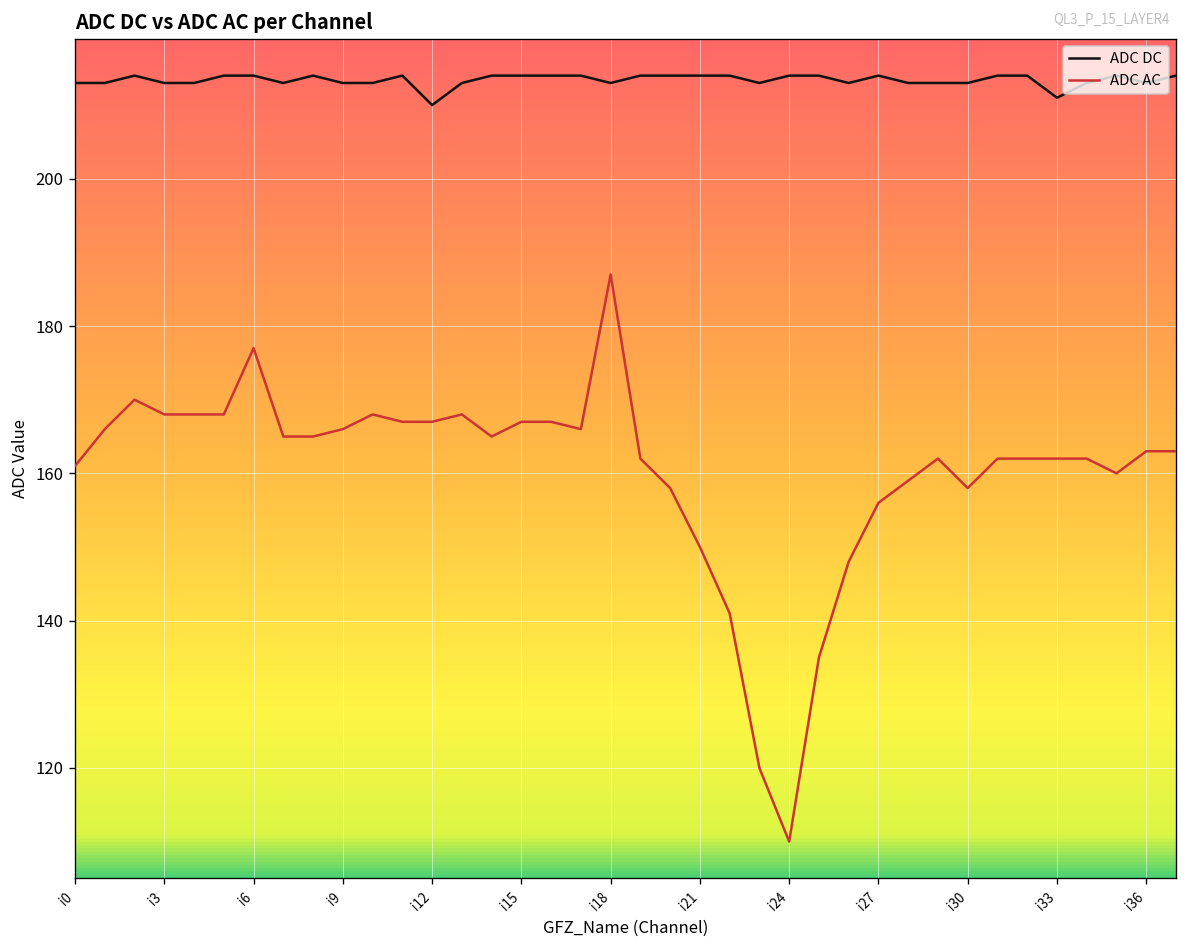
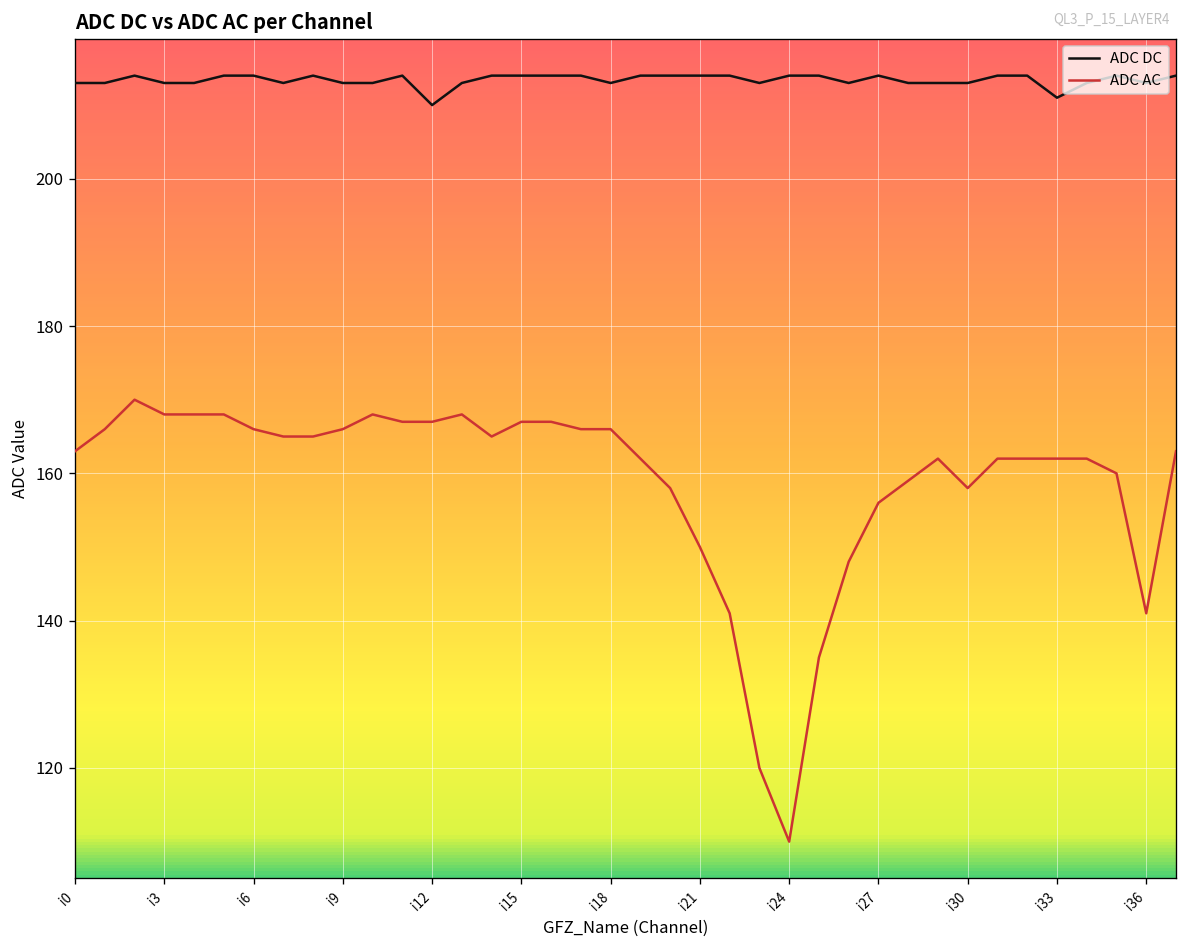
ADC AC, i0: 161 -> 163
ADC AC, i6: 177 -> 166
ADC AC, i18: 187 -> 166
ADC AC, i36: 163 -> 141
